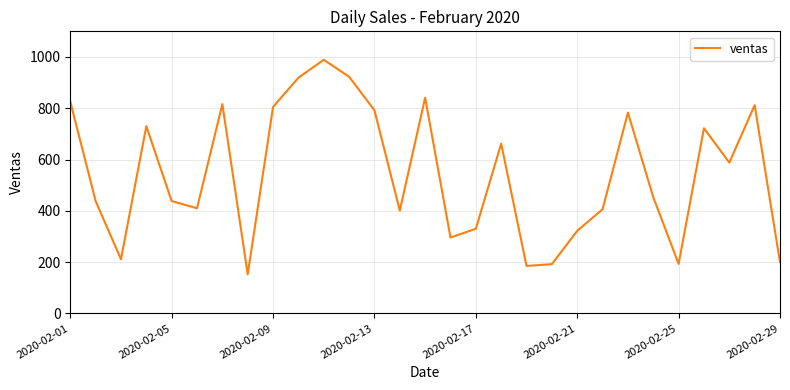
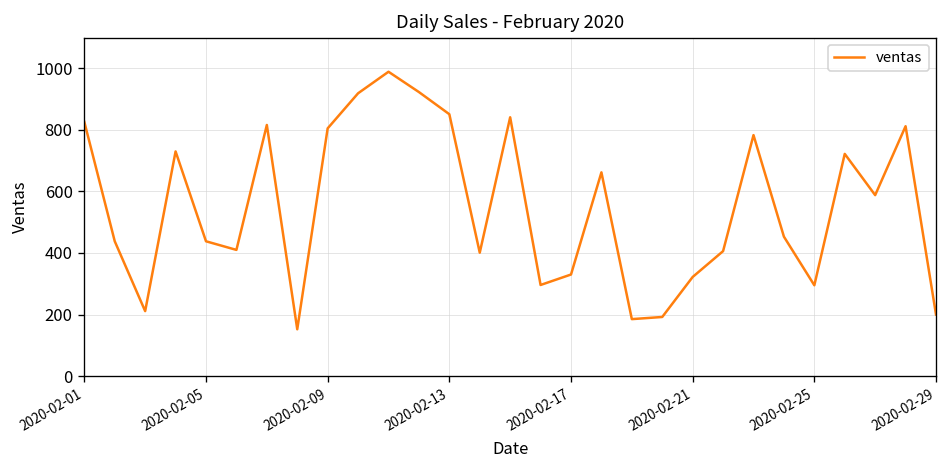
2020-02-13: 790 -> 850
2020-02-25: 190 -> 300
